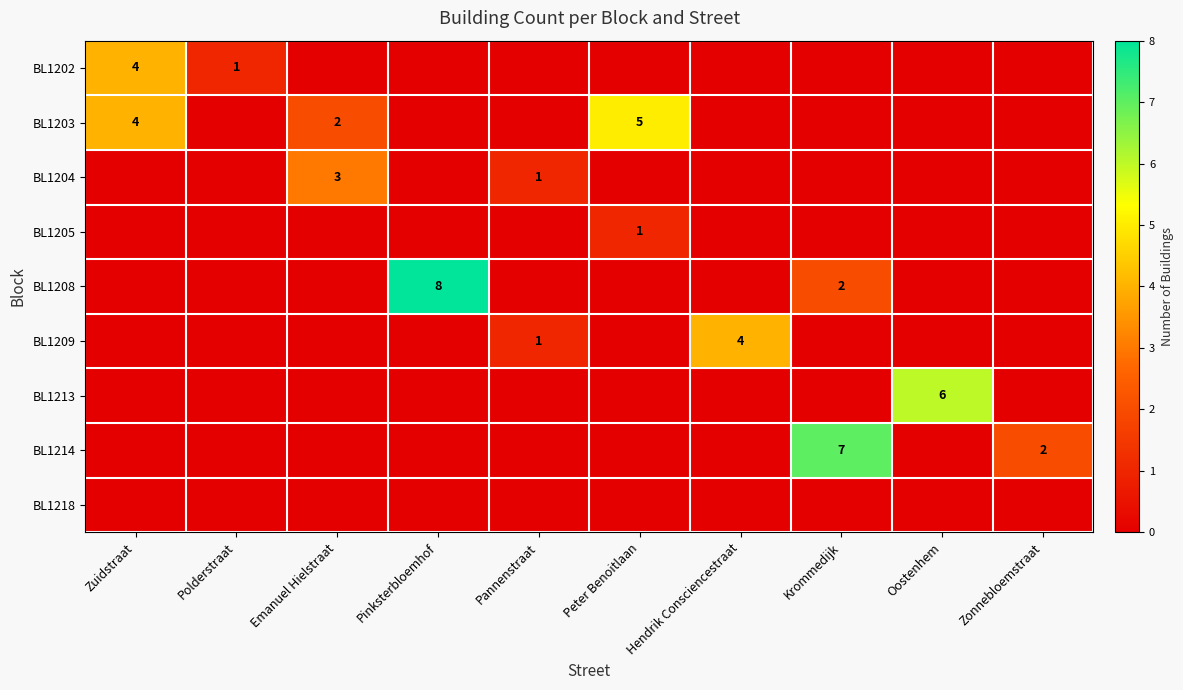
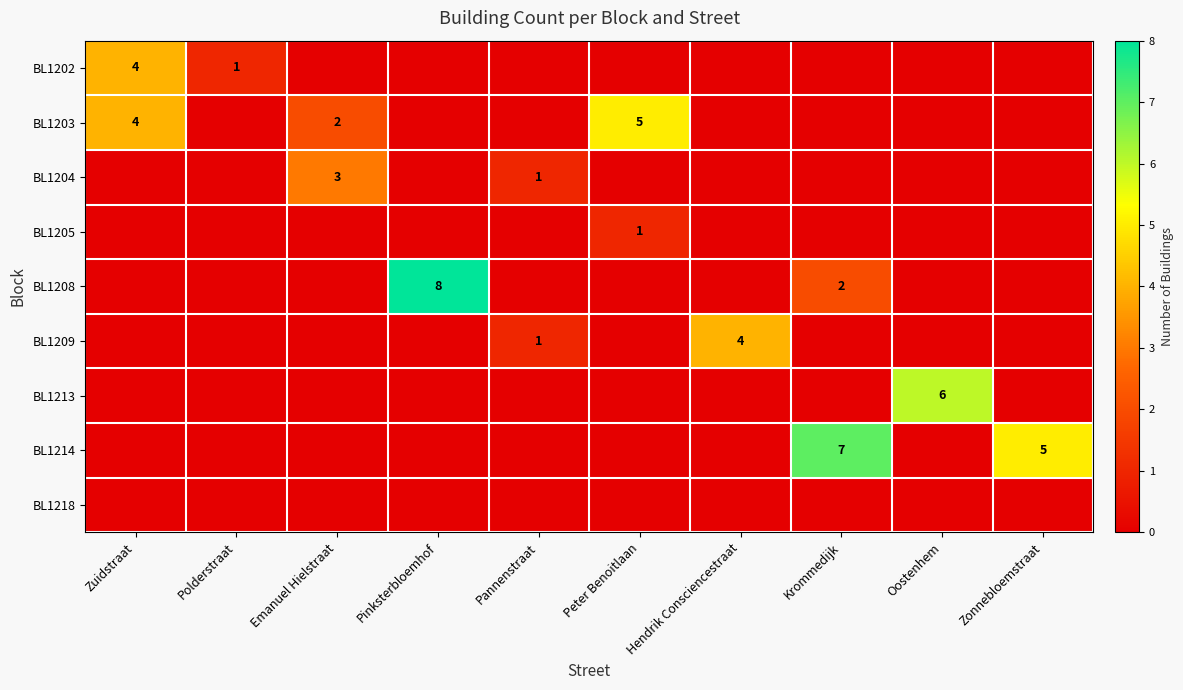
BL1214, Zonnebloemstraat: 2 -> 5
